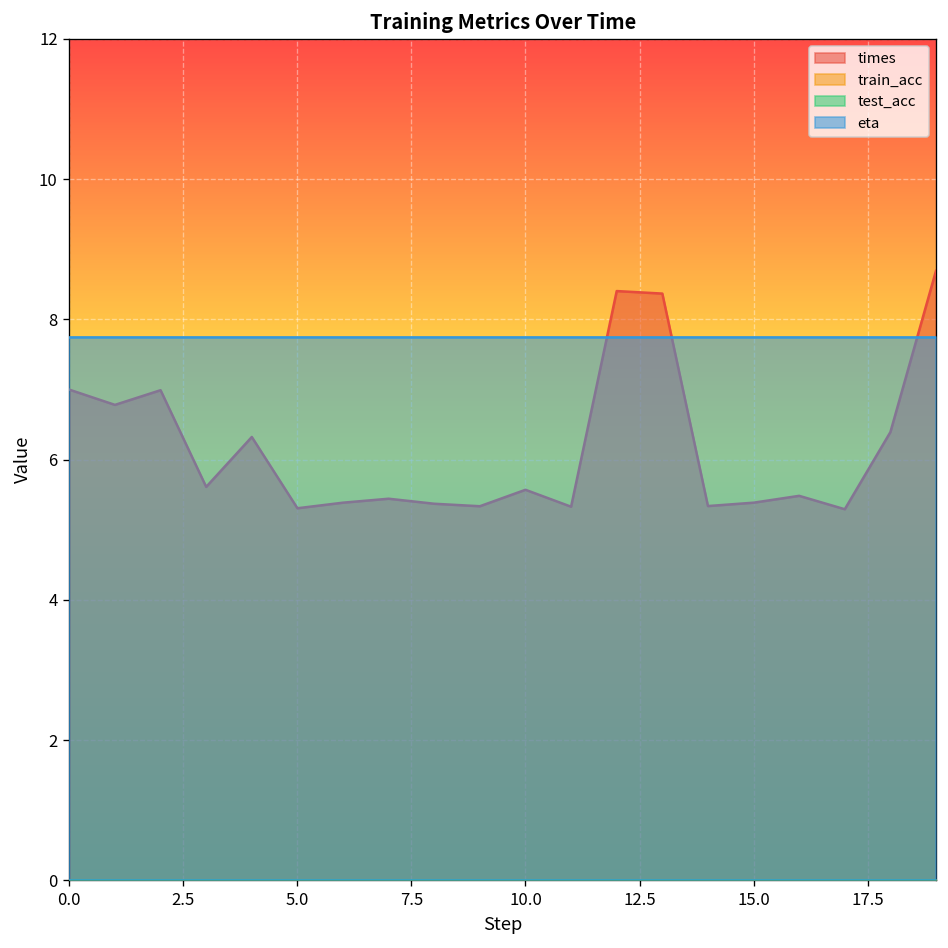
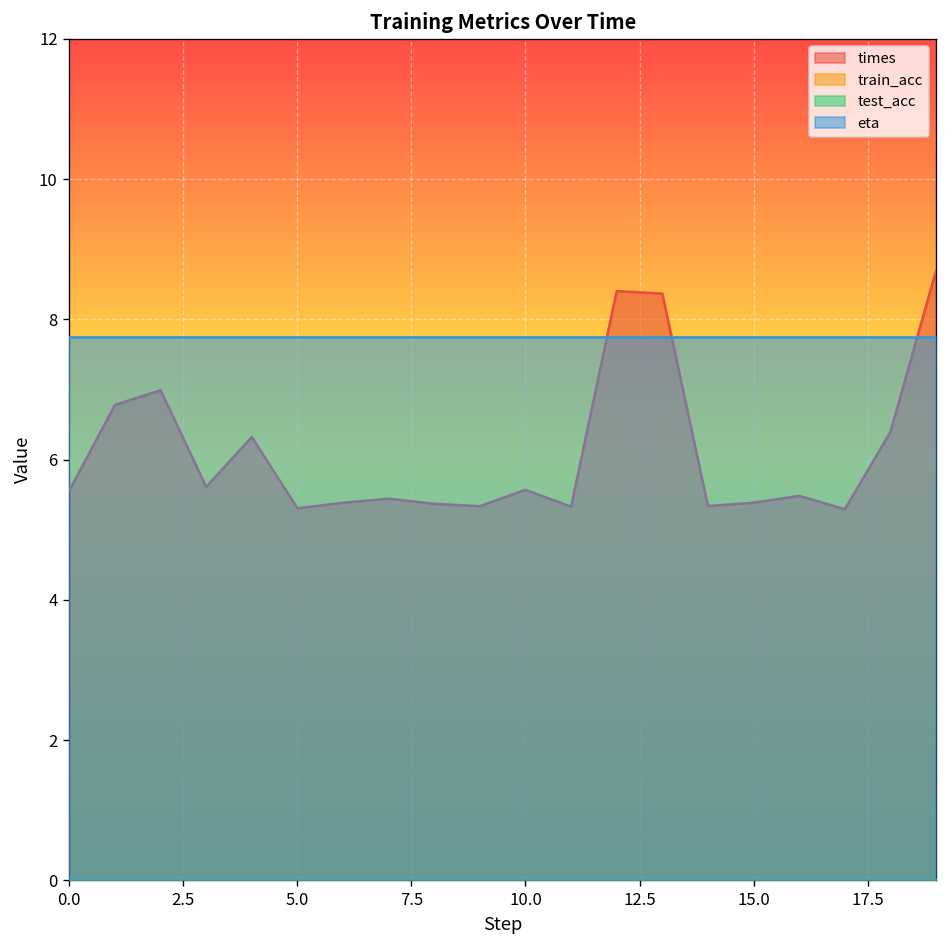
times, 0.0: 7.0 -> 5.6
